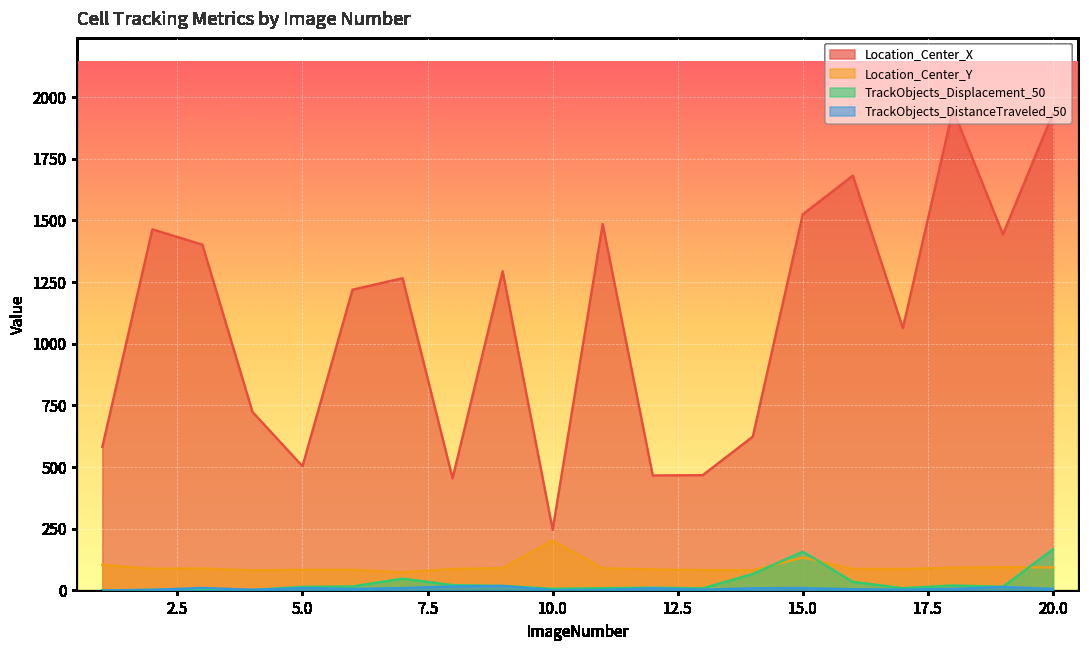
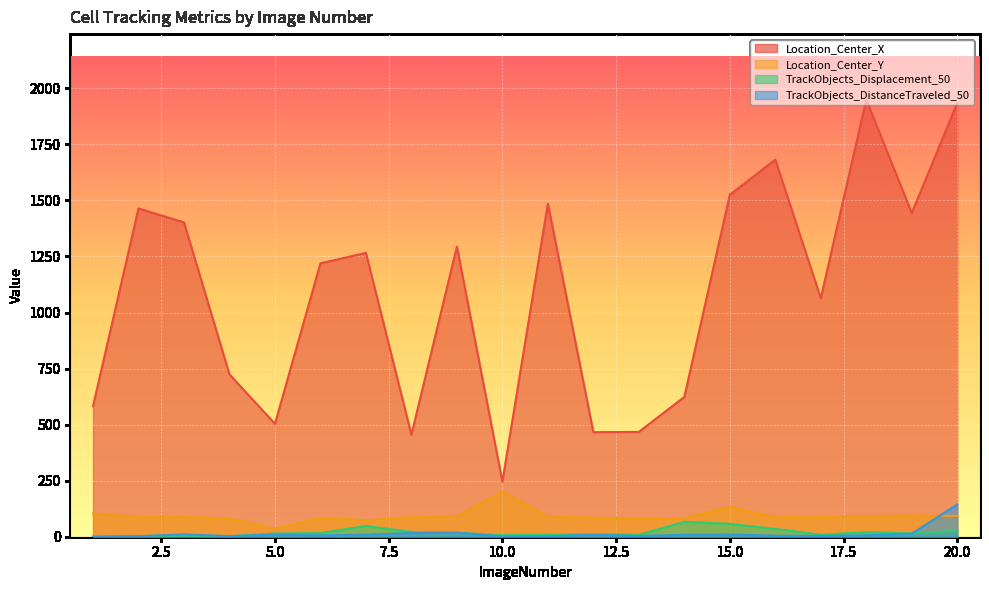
Location_Center_Y, 5.0: 80 -> 40
TrackObjects_Displacement_50, 15.0: 160 -> 60
TrackObjects_Displacement_50, 20.0: 170 -> 30
TrackObjects_DistanceTraveled_50, 20.0: 10 -> 140
